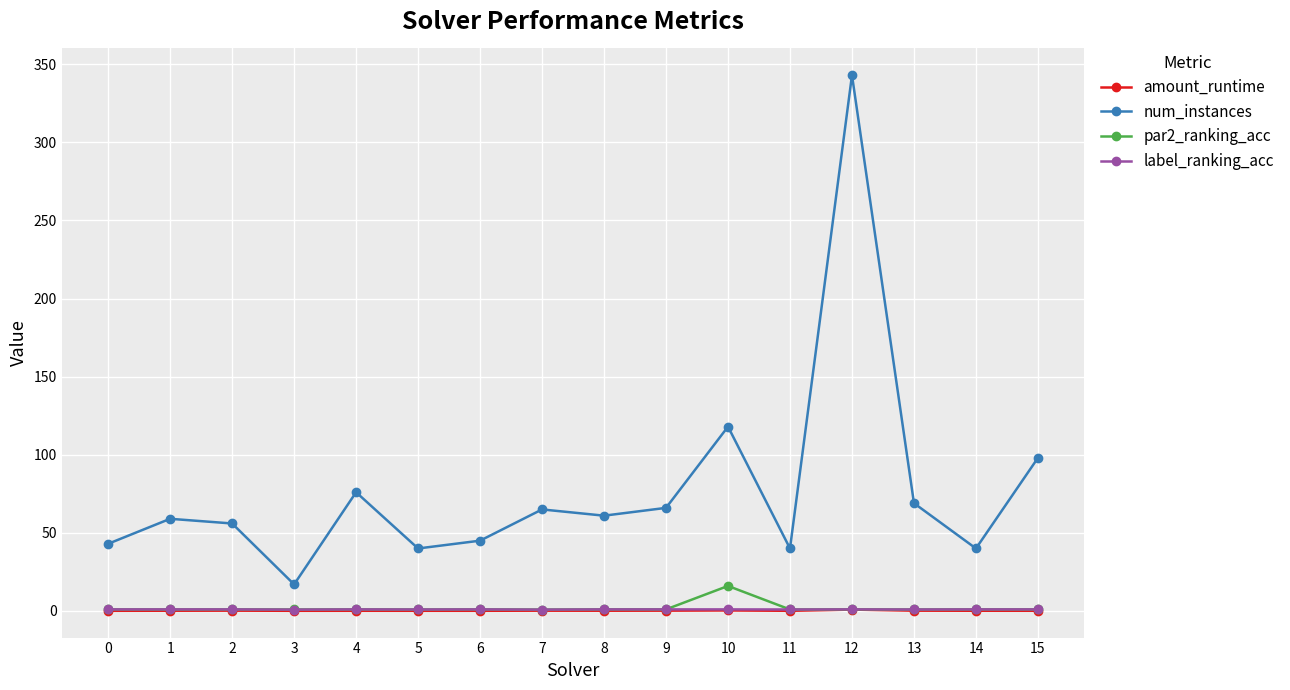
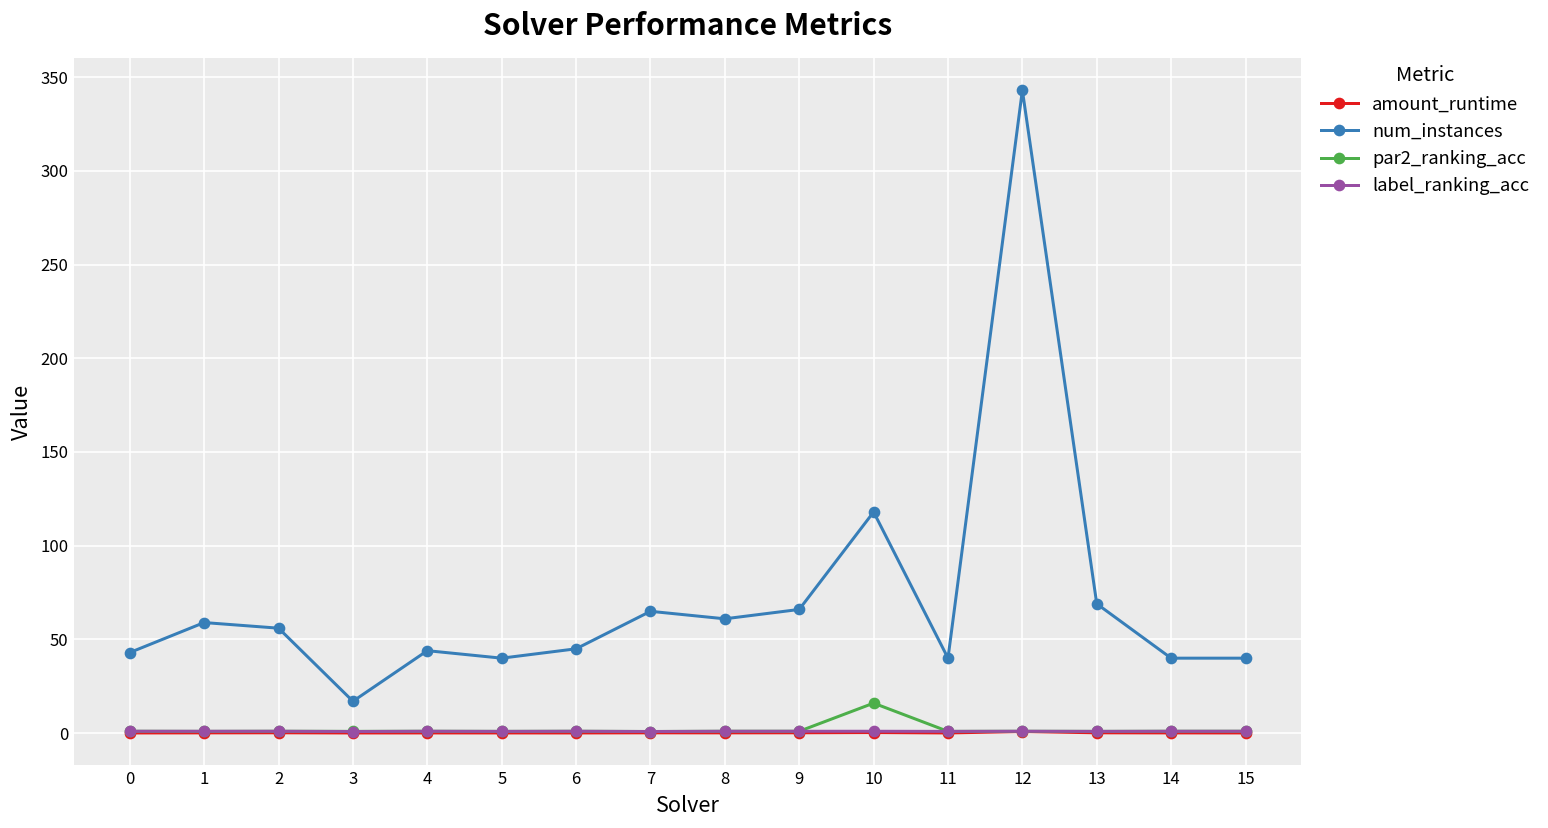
num_instances, 4: 76 -> 44
num_instances, 15: 98 -> 40
